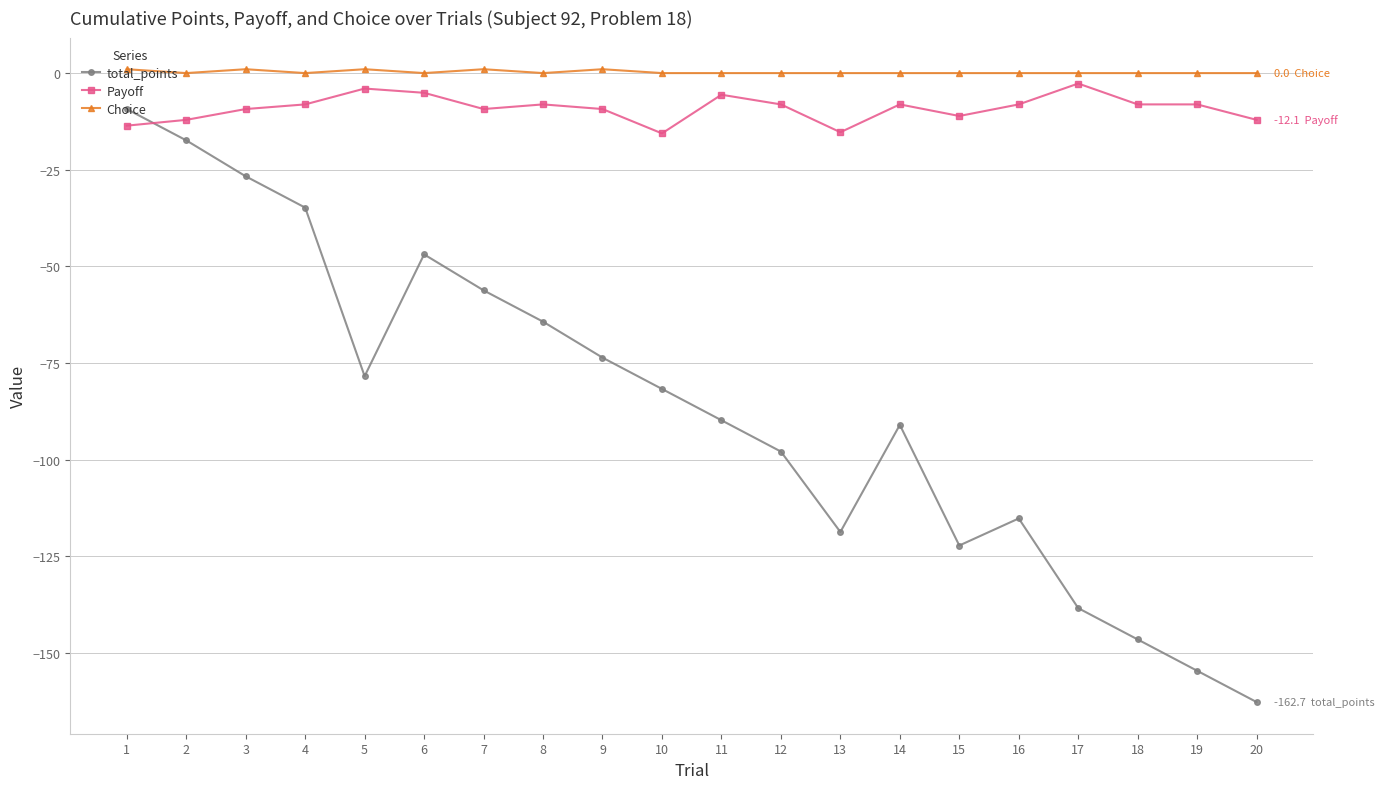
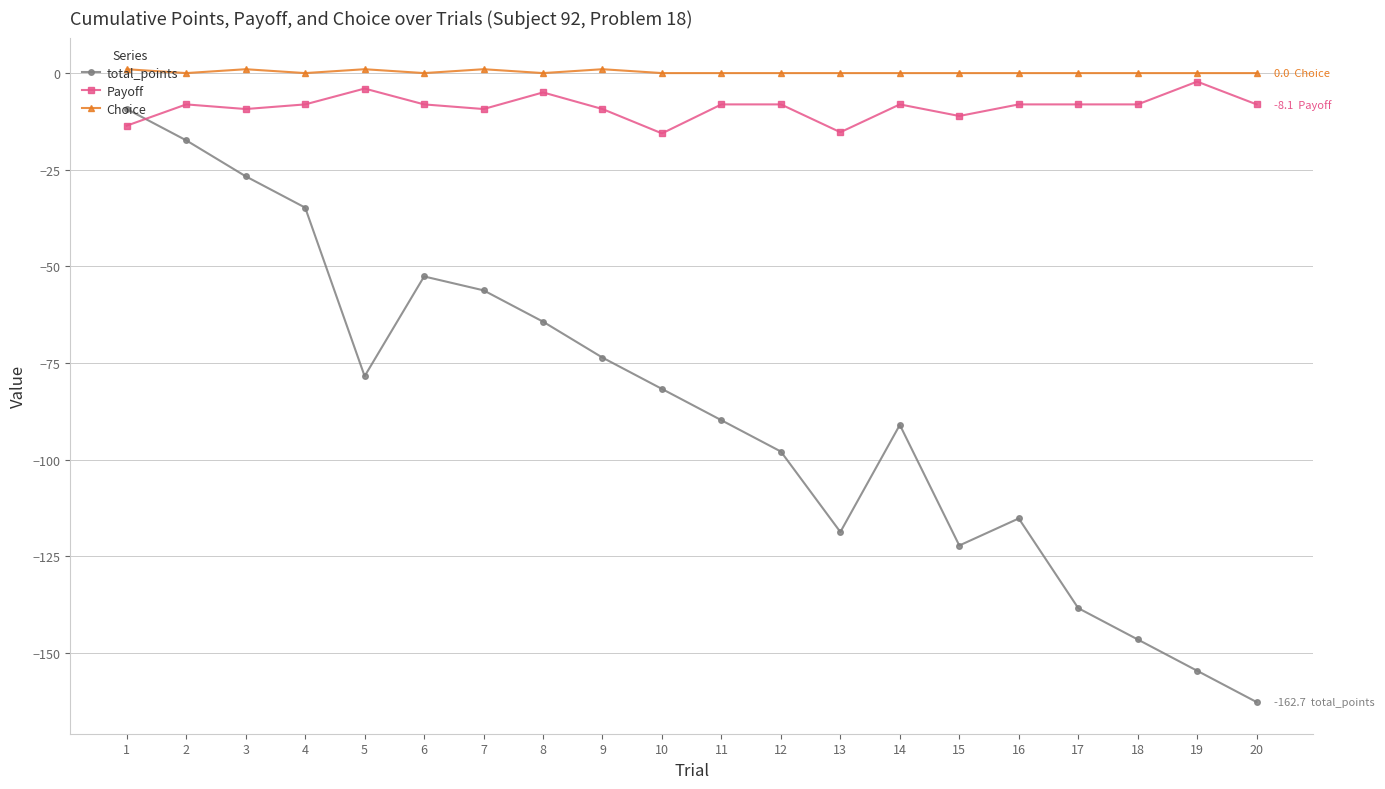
Payoff, 2: -12.1 -> -8.1
total_points, 6: -47 -> -53
Payoff, 6: -5 -> -8
Payoff, 8: -8 -> -5
Payoff, 11: -6 -> -8
Payoff, 17: -3 -> -8
Payoff, 19: -8 -> -2
Payoff, 20: -12 -> -8
